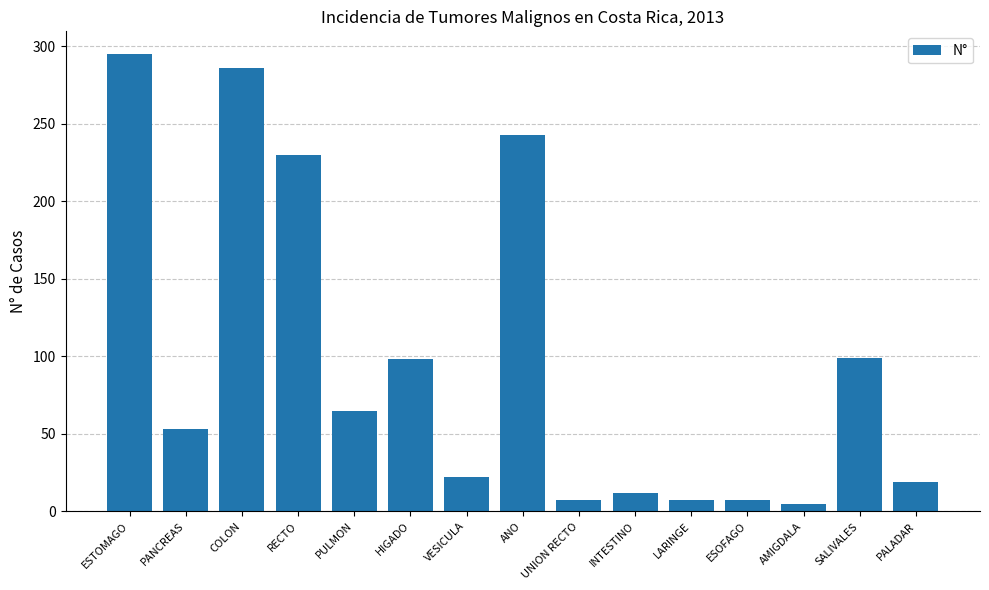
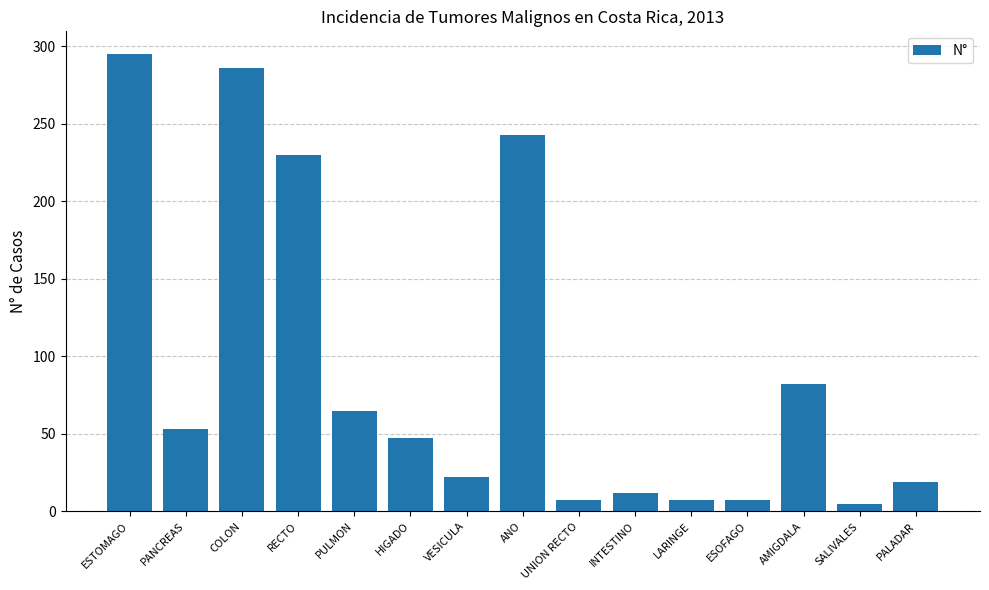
HIGADO: 98 -> 47
AMIGDALA: 5 -> 82
SALIVALES: 99 -> 5
